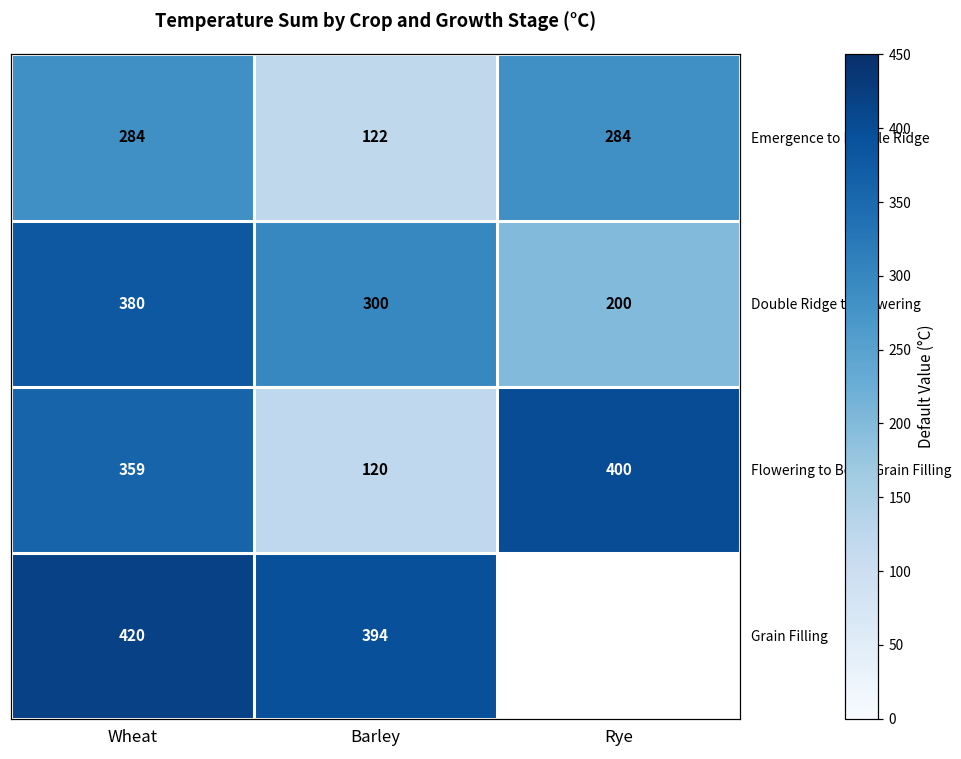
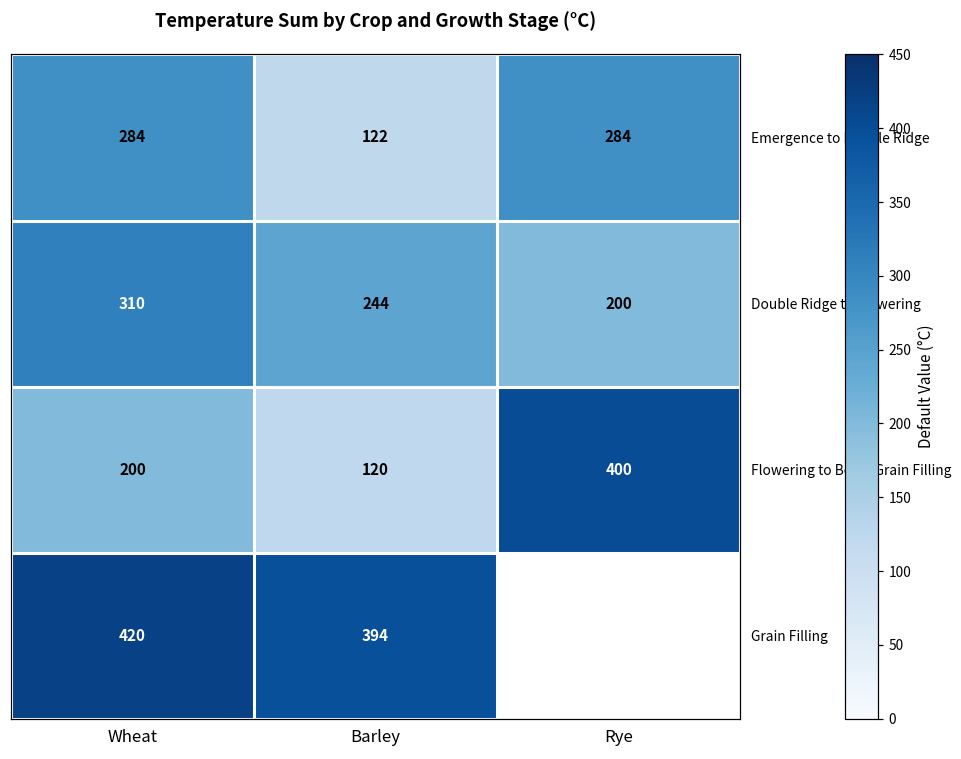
Double Ridge to Flowering, Wheat: 380 -> 310
Double Ridge to Flowering, Barley: 300 -> 244
Flowering to Begin Grain Filling, Wheat: 359 -> 200
